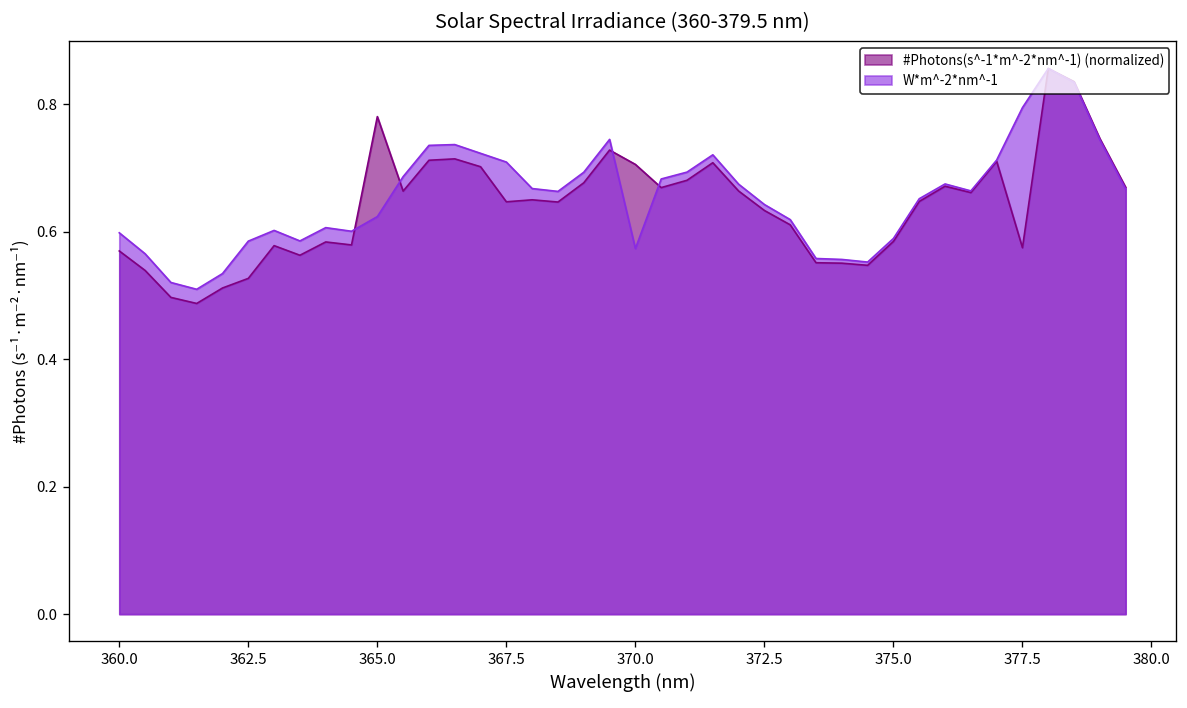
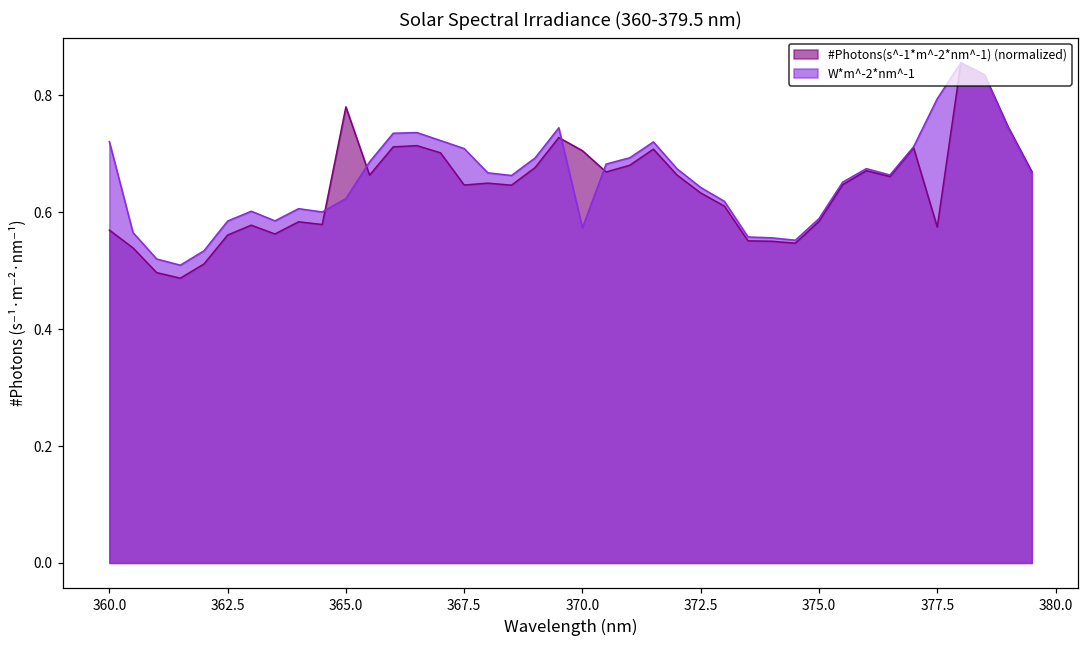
W*m^-2*nm^-1, 360.0: 0.60 -> 0.72
#Photons(s^-1*m^-2*nm^-1) (normalized), 362.5: 0.53 -> 0.56
